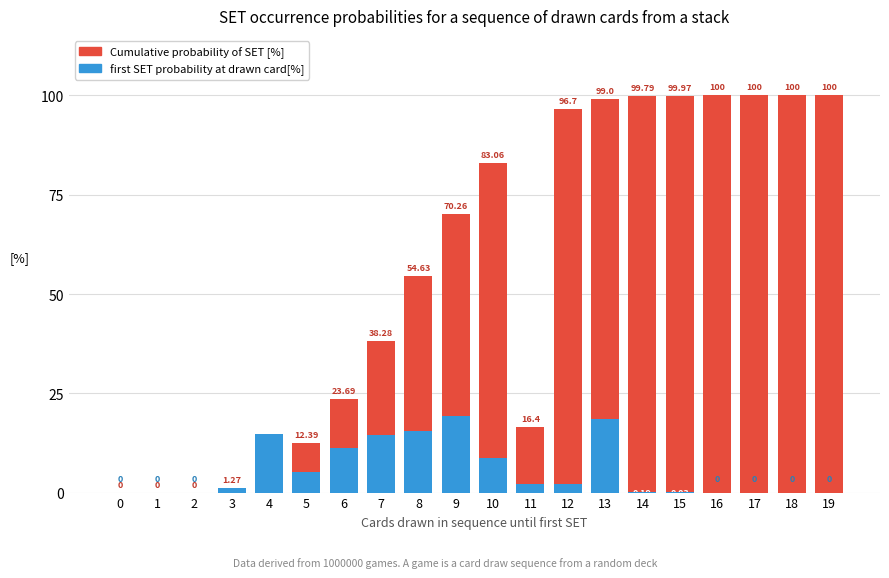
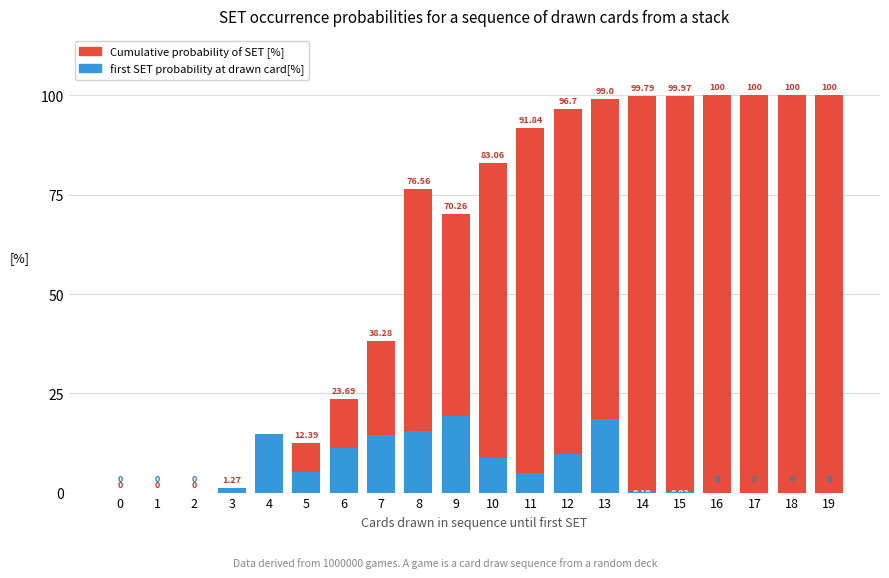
Cumulative probability of SET [%], 8: 54.63 -> 76.56
Cumulative probability of SET [%], 11: 16.4 -> 91.84
first SET probability at drawn card[%], 11: 2 -> 5
first SET probability at drawn card[%], 12: 2 -> 10
